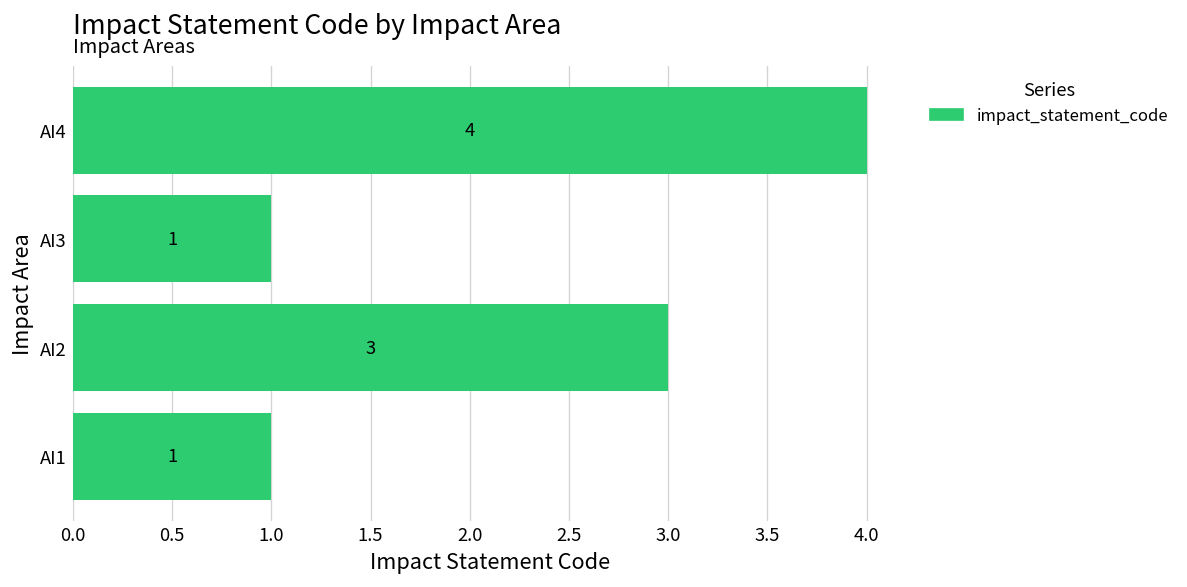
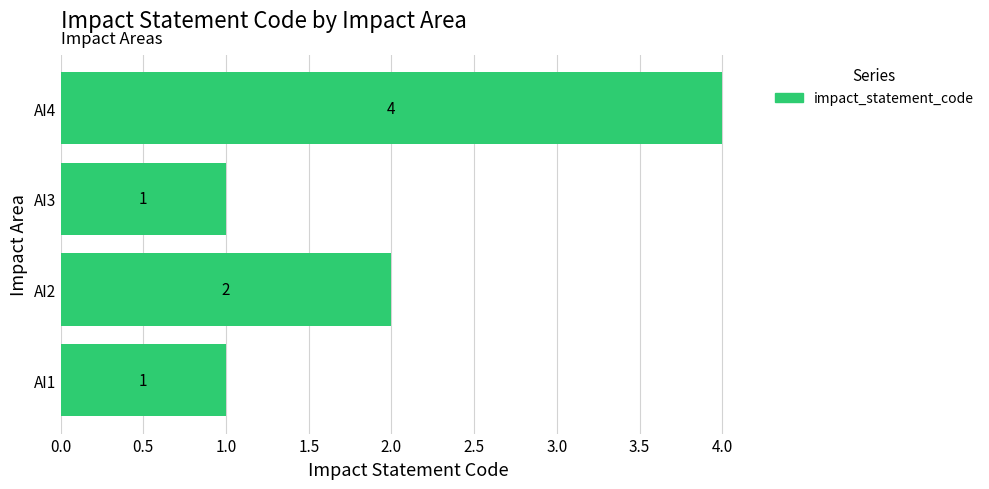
AI2: 3 -> 2
